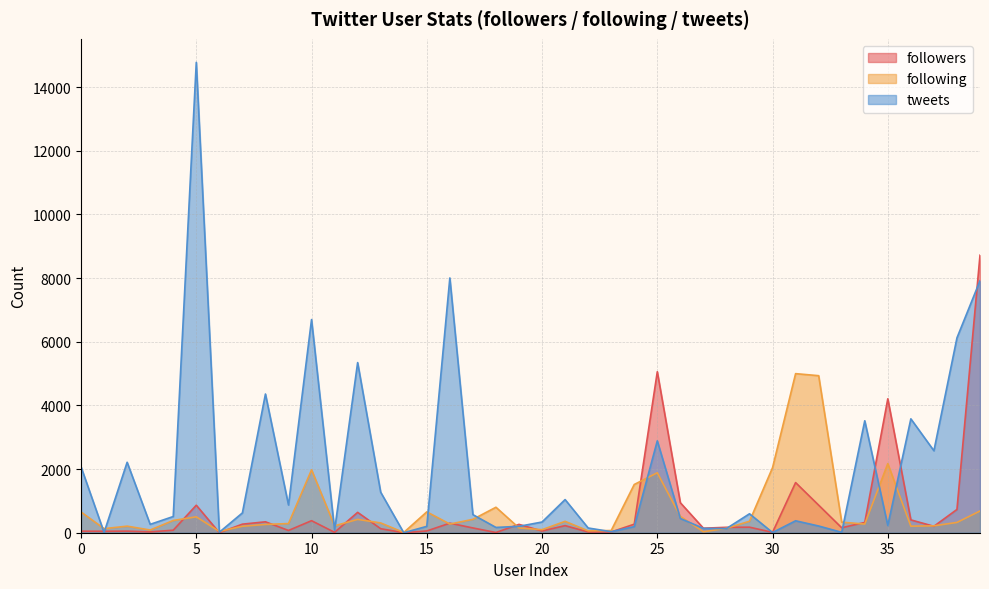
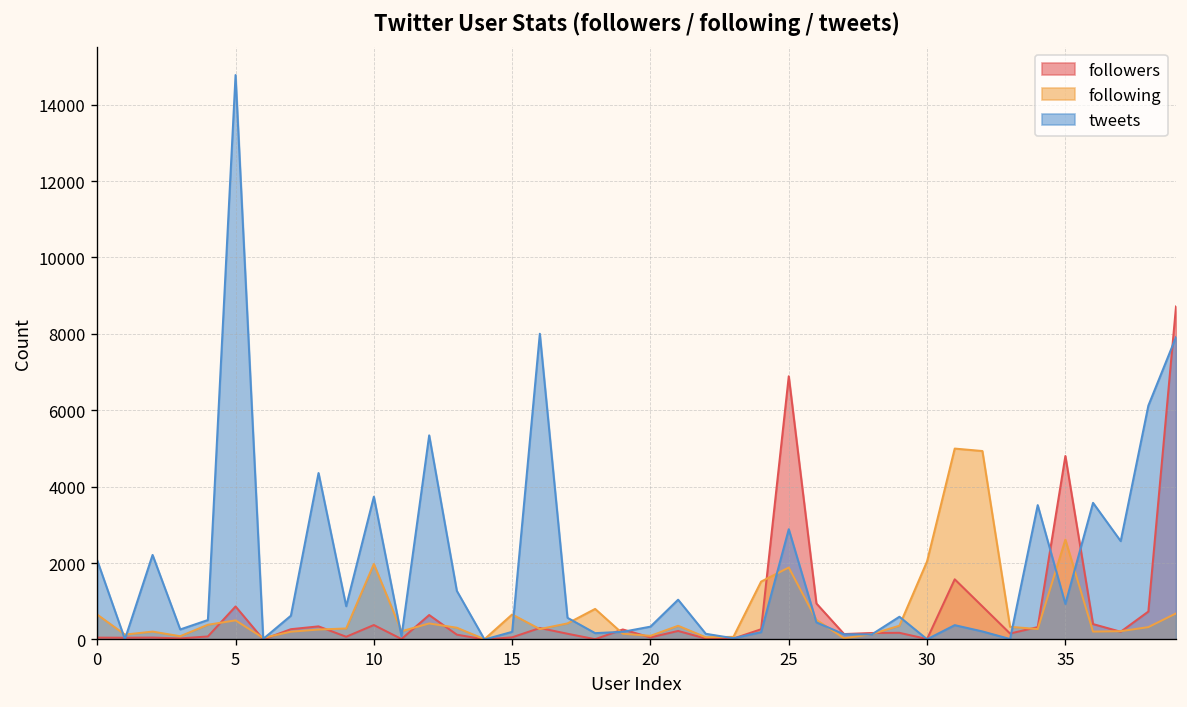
tweets, 10: 6700 -> 3700
followers, 25: 5100 -> 6900
followers, 35: 4200 -> 4800
following, 35: 2200 -> 2600
tweets, 35: 200 -> 900
